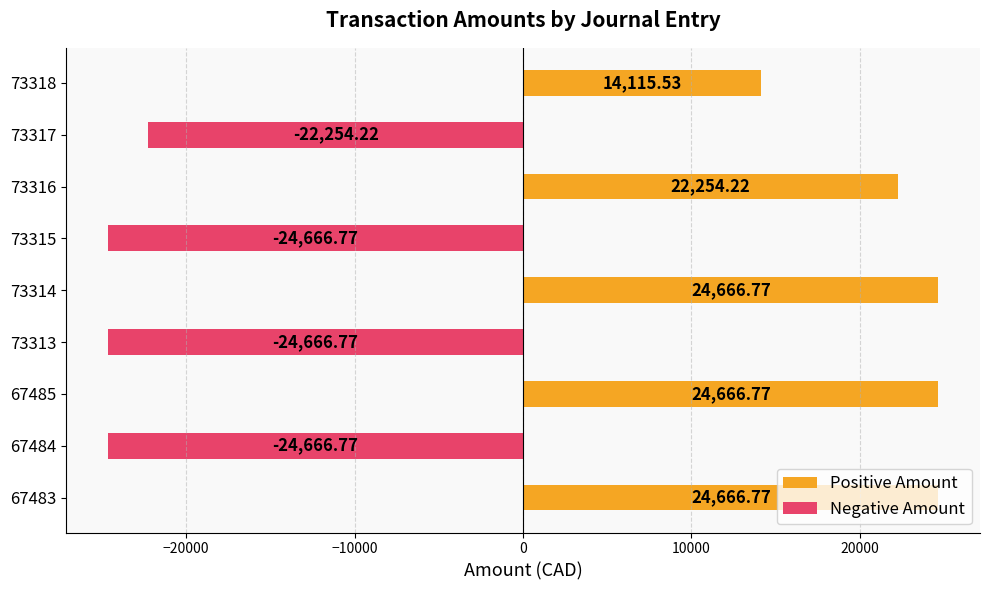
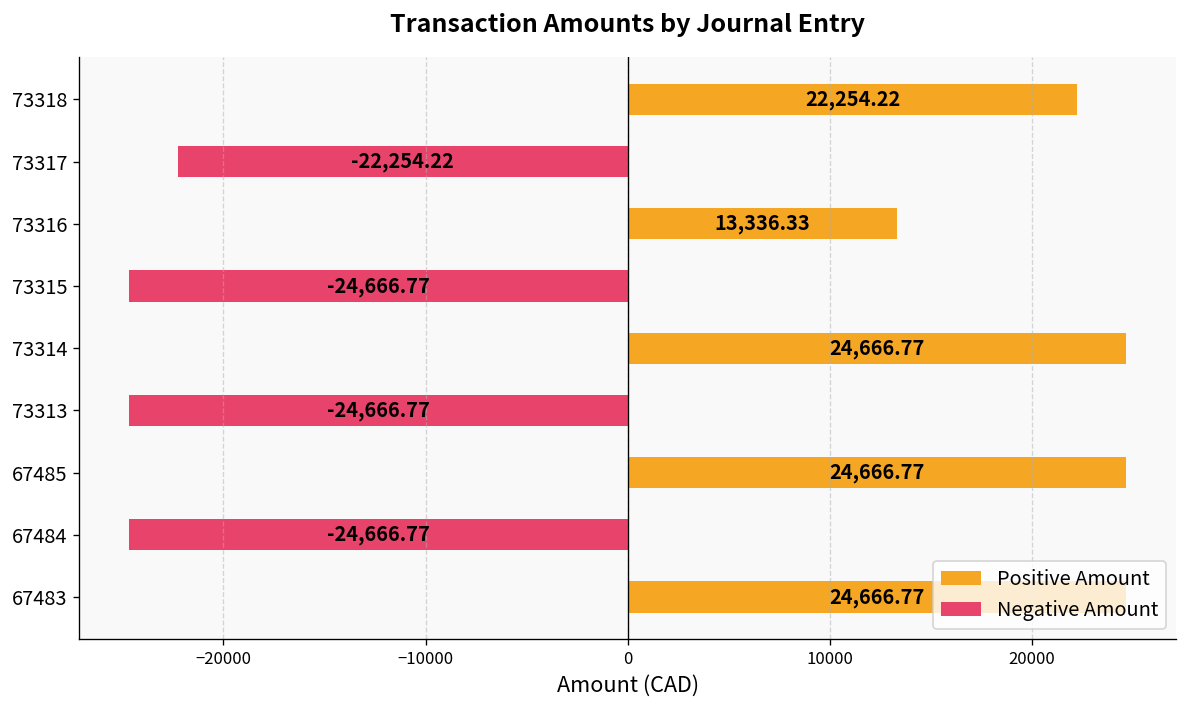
73318: 14,115.53 -> 22,254.22
73316: 22,254.22 -> 13,336.33
